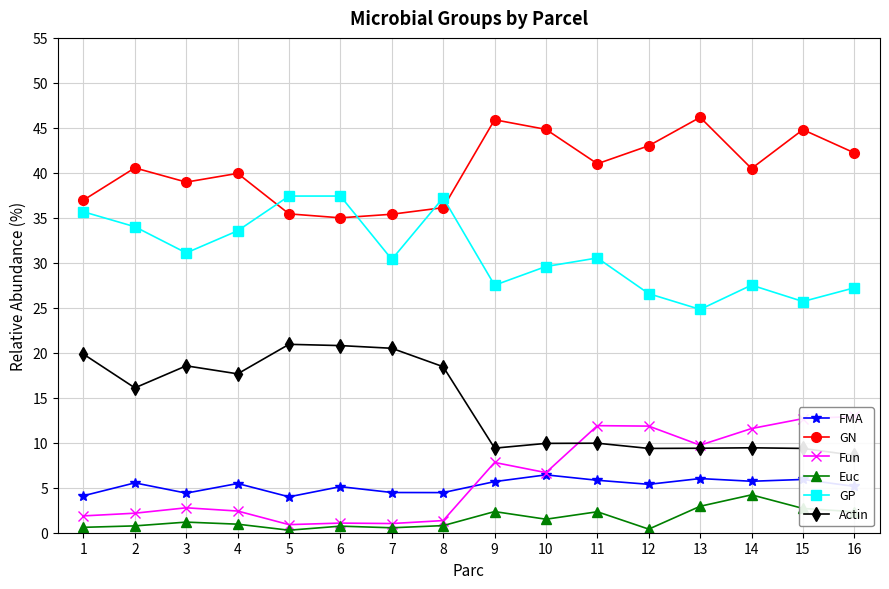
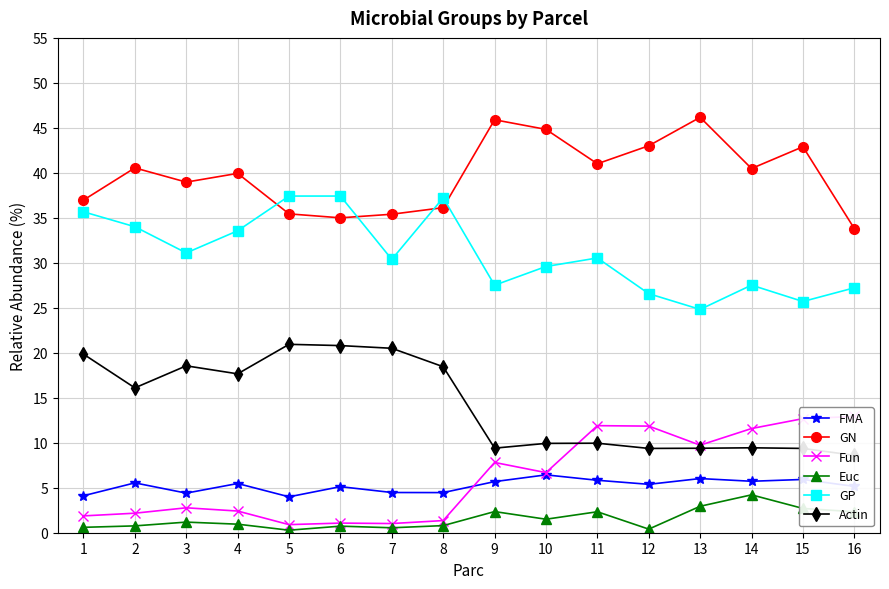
GN, 15: 45 -> 43
GN, 16: 42 -> 34
